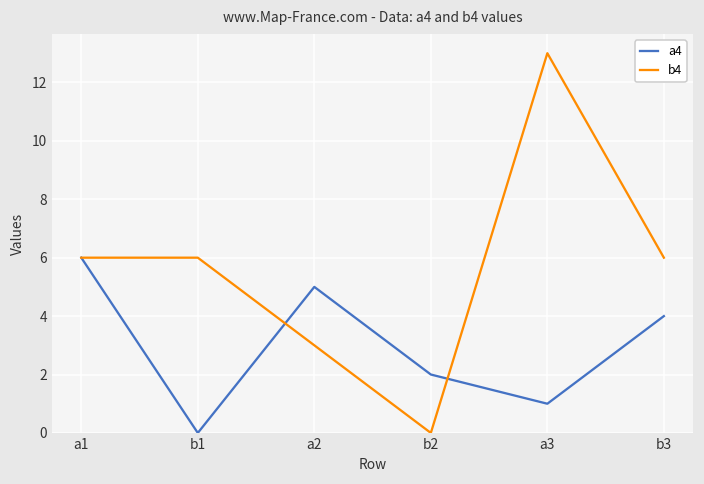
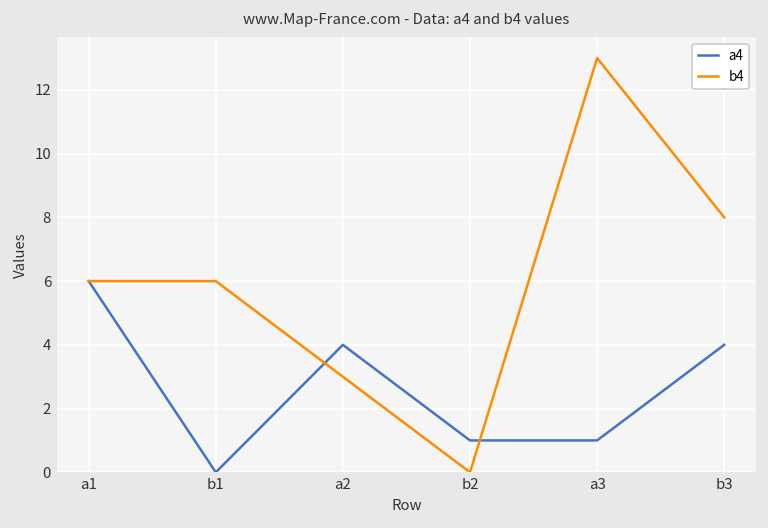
a4, a2: 5 -> 4
a4, b2: 2 -> 1
b4, b3: 6 -> 8
